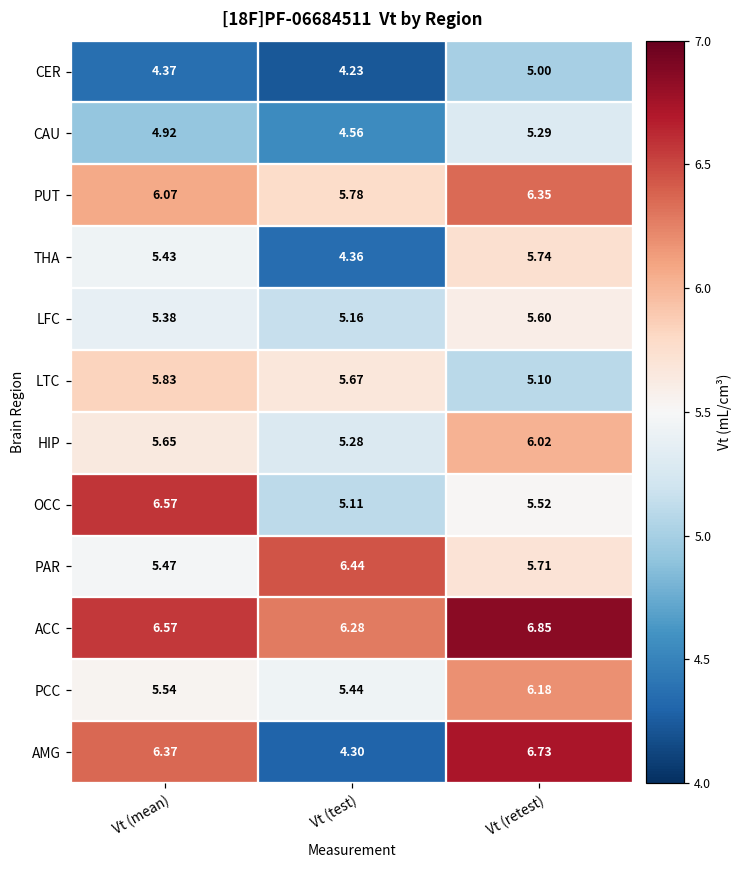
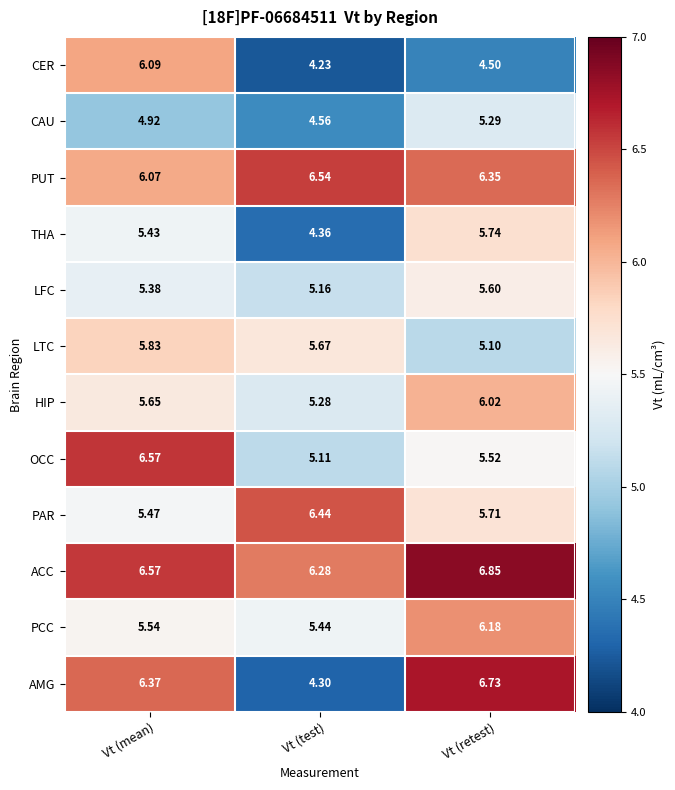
CER, Vt (mean): 4.37 -> 6.09
CER, Vt (retest): 5.00 -> 4.50
PUT, Vt (test): 5.78 -> 6.54
